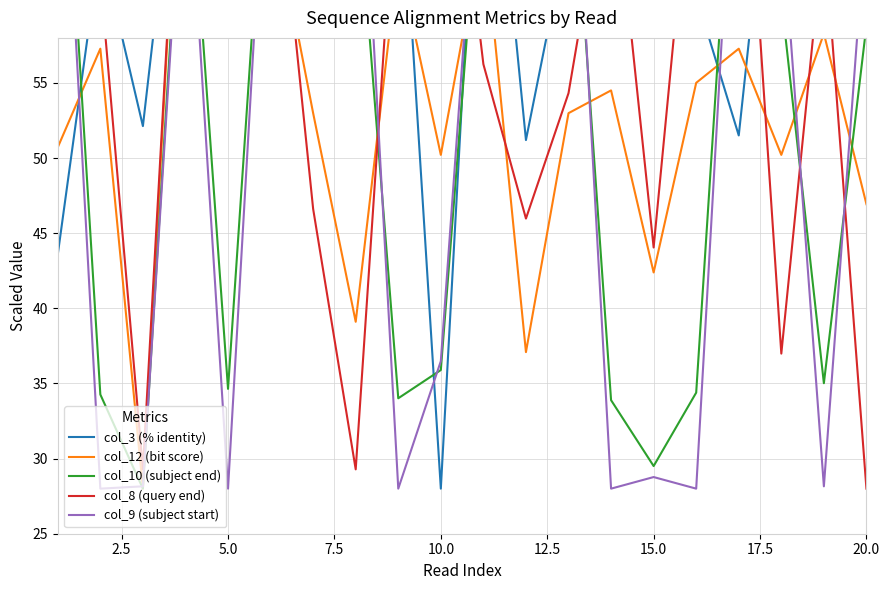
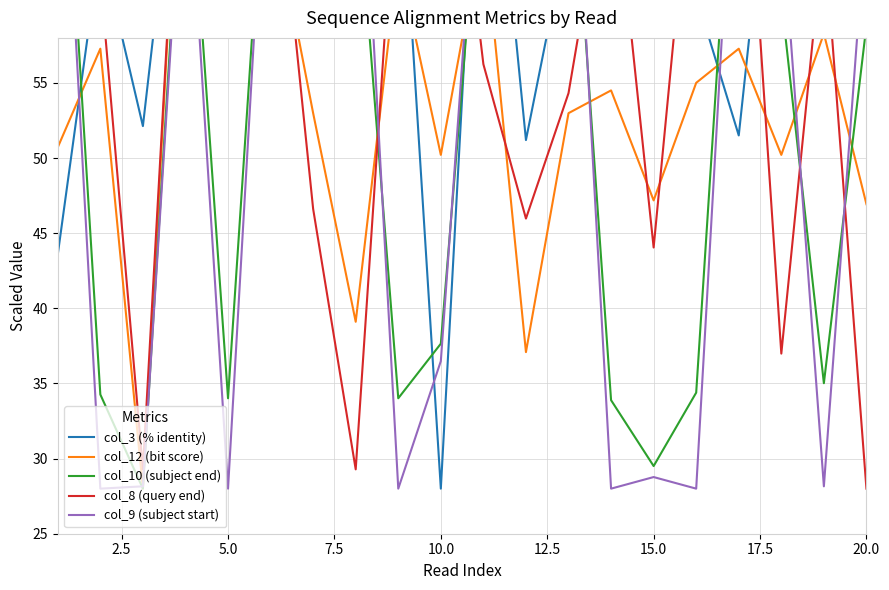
col_10 (subject end), 5.0: 34.6 -> 34.0
col_10 (subject end), 10.0: 35.9 -> 37.6
col_12 (bit score), 15.0: 42.4 -> 47.2
